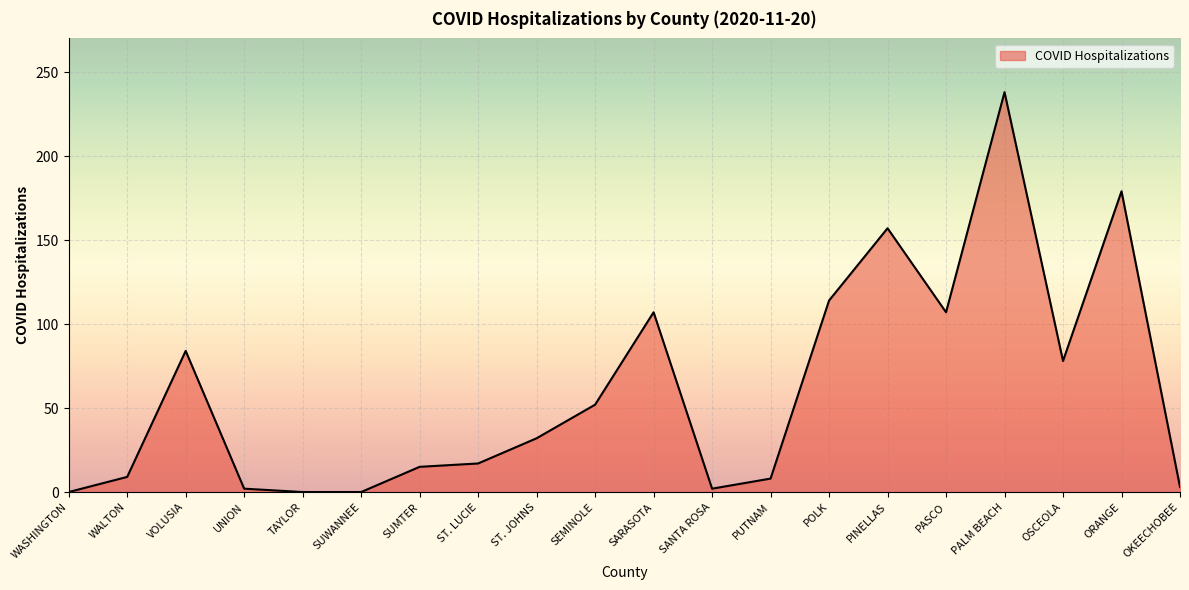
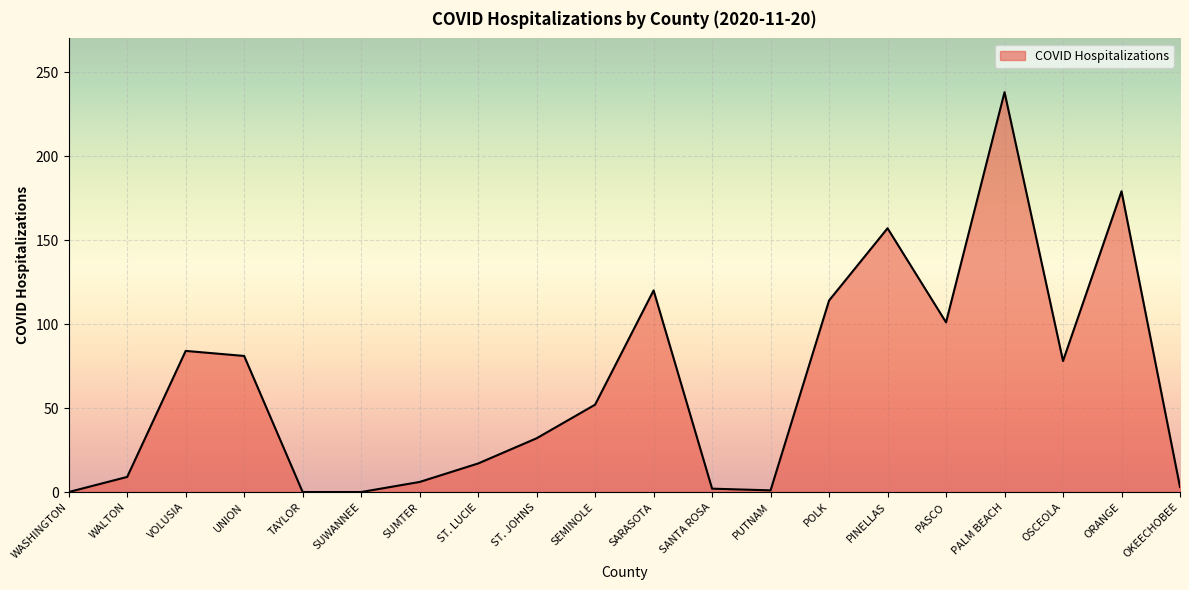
UNION: 2 -> 81
SUMTER: 15 -> 6
SARASOTA: 107 -> 120
PUTNAM: 8 -> 1
PASCO: 107 -> 101
